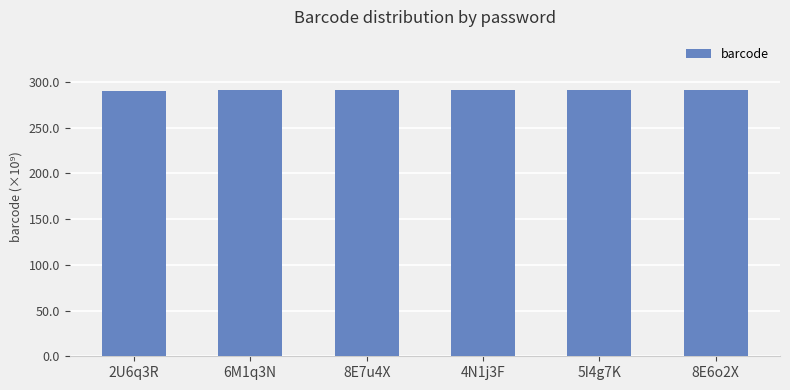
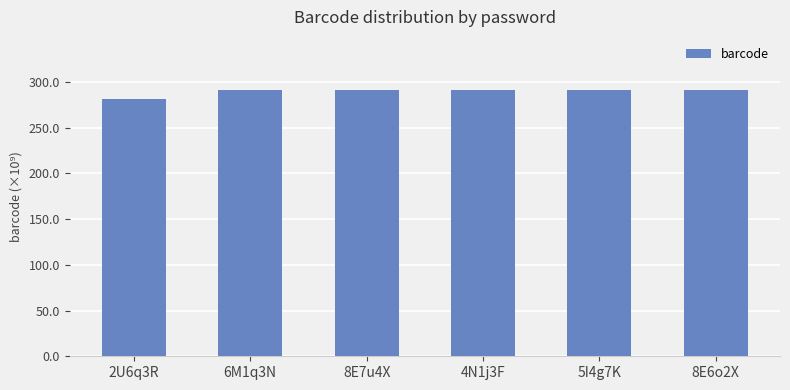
2U6q3R: 290 -> 280
